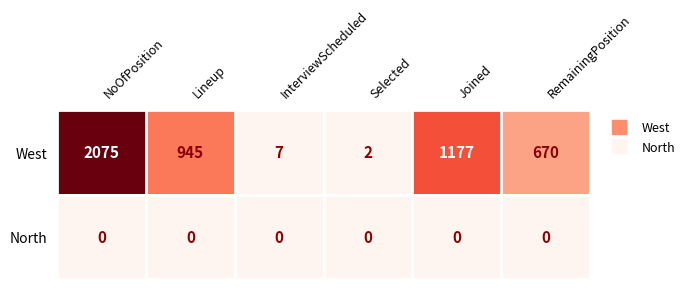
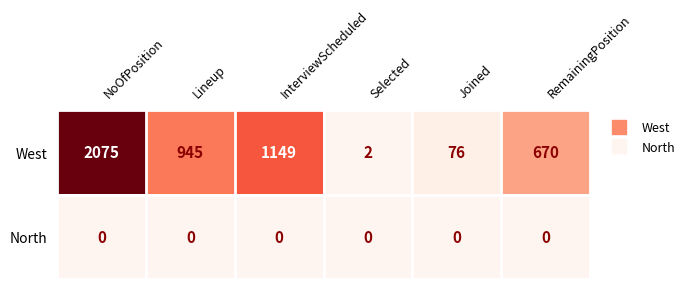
West, InterviewScheduled: 7 -> 1149
West, Joined: 1177 -> 76
